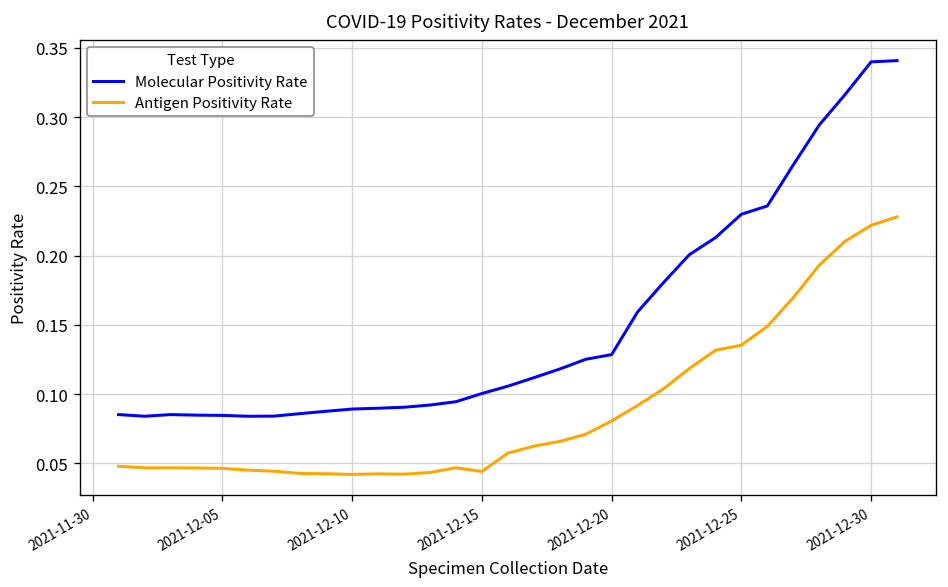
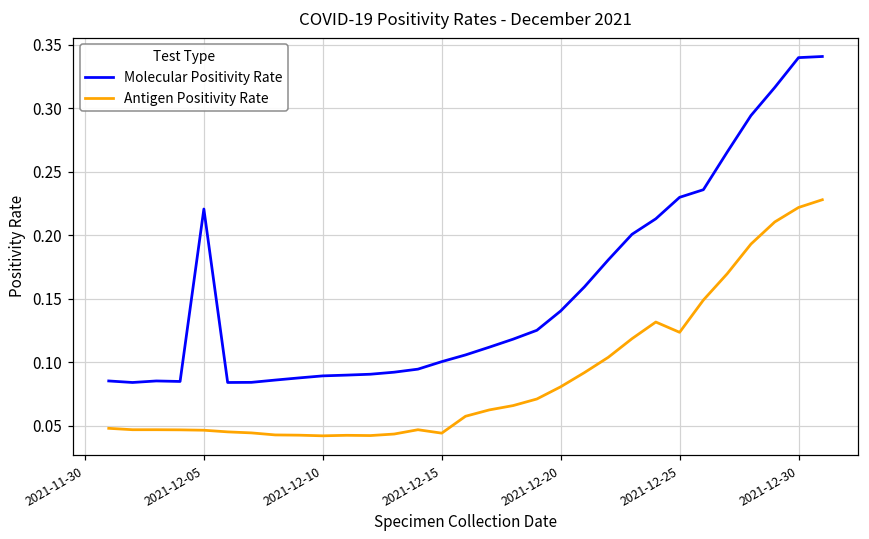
Molecular Positivity Rate, 2021-12-05: 0.085 -> 0.221
Molecular Positivity Rate, 2021-12-20: 0.129 -> 0.140
Antigen Positivity Rate, 2021-12-25: 0.135 -> 0.124
